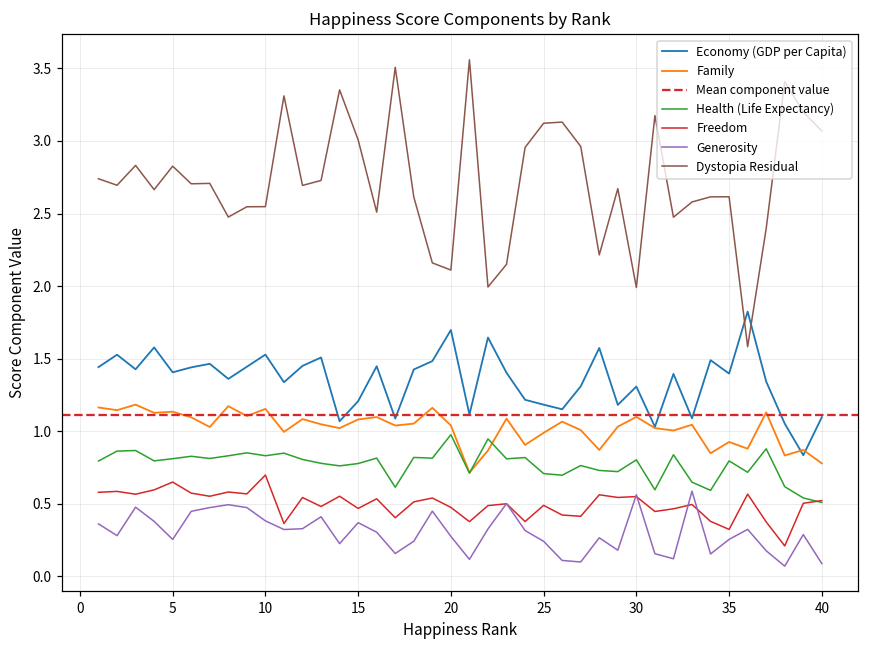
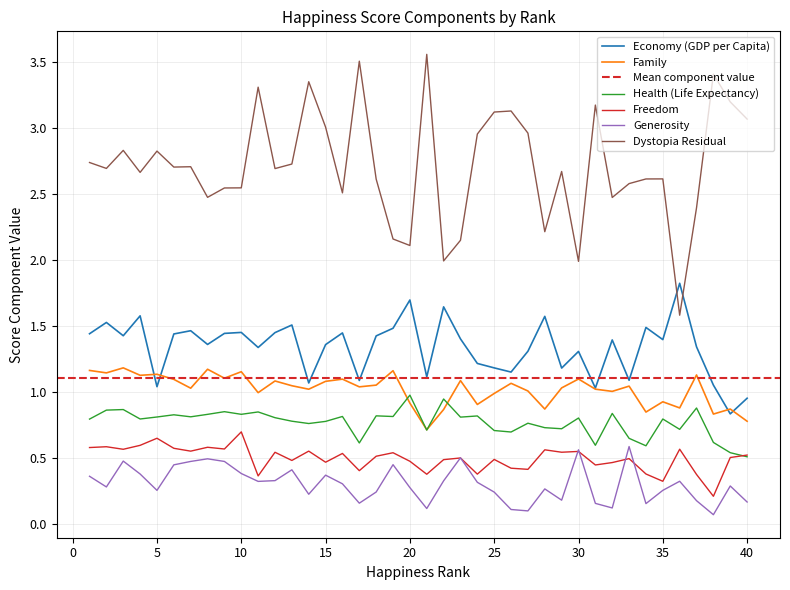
Economy (GDP per Capita), 5: 1.41 -> 1.04
Economy (GDP per Capita), 10: 1.53 -> 1.45
Economy (GDP per Capita), 15: 1.21 -> 1.36
Family, 20: 1.04 -> 0.92
Economy (GDP per Capita), 40: 1.10 -> 0.95
Generosity, 40: 0.09 -> 0.17
